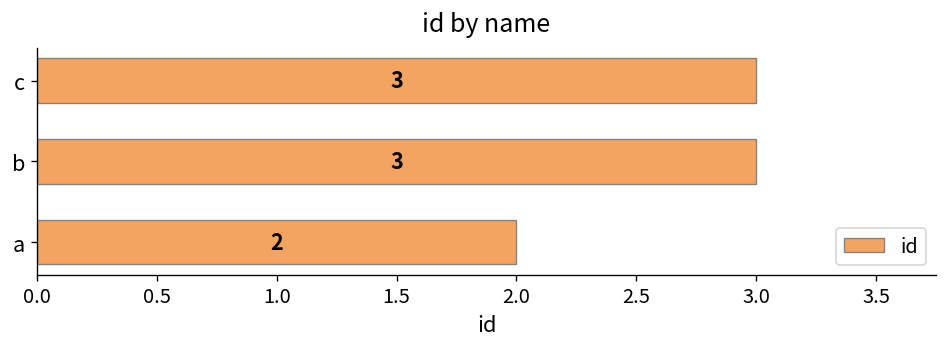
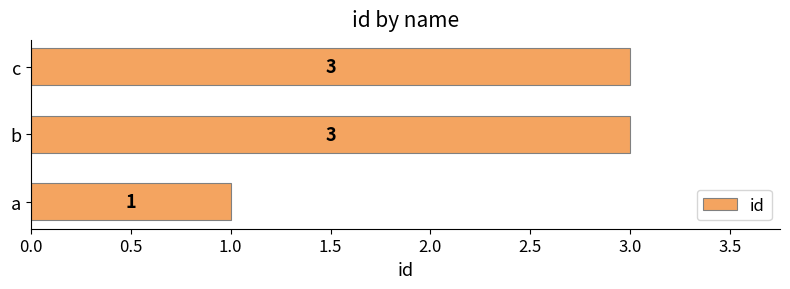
a: 2 -> 1
